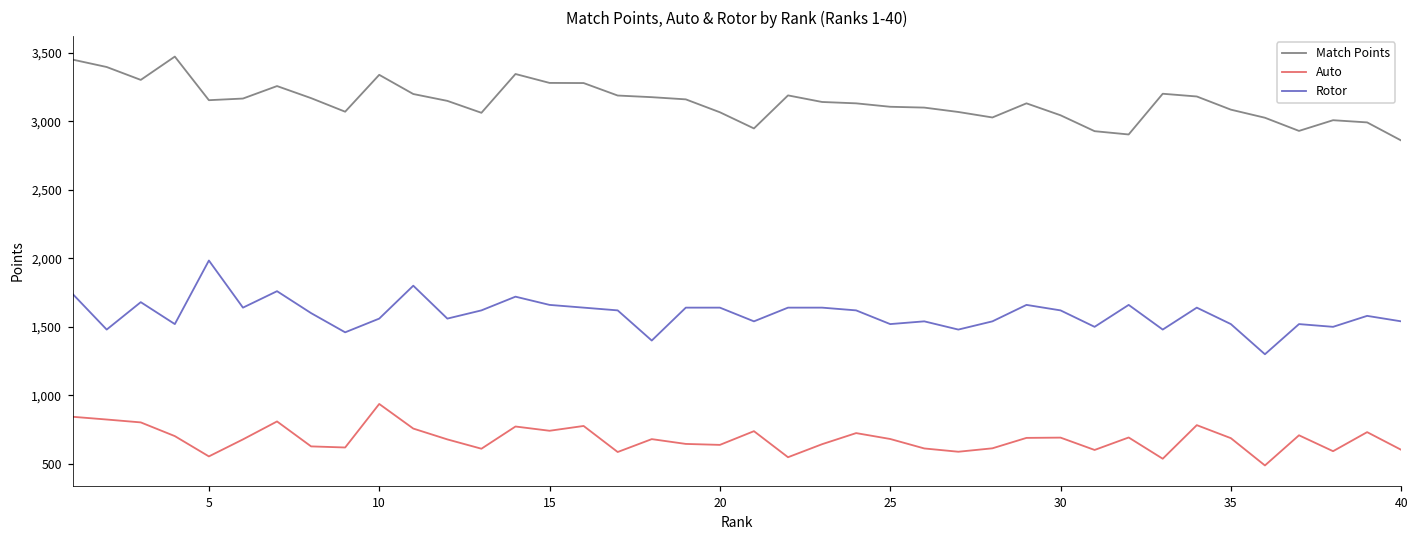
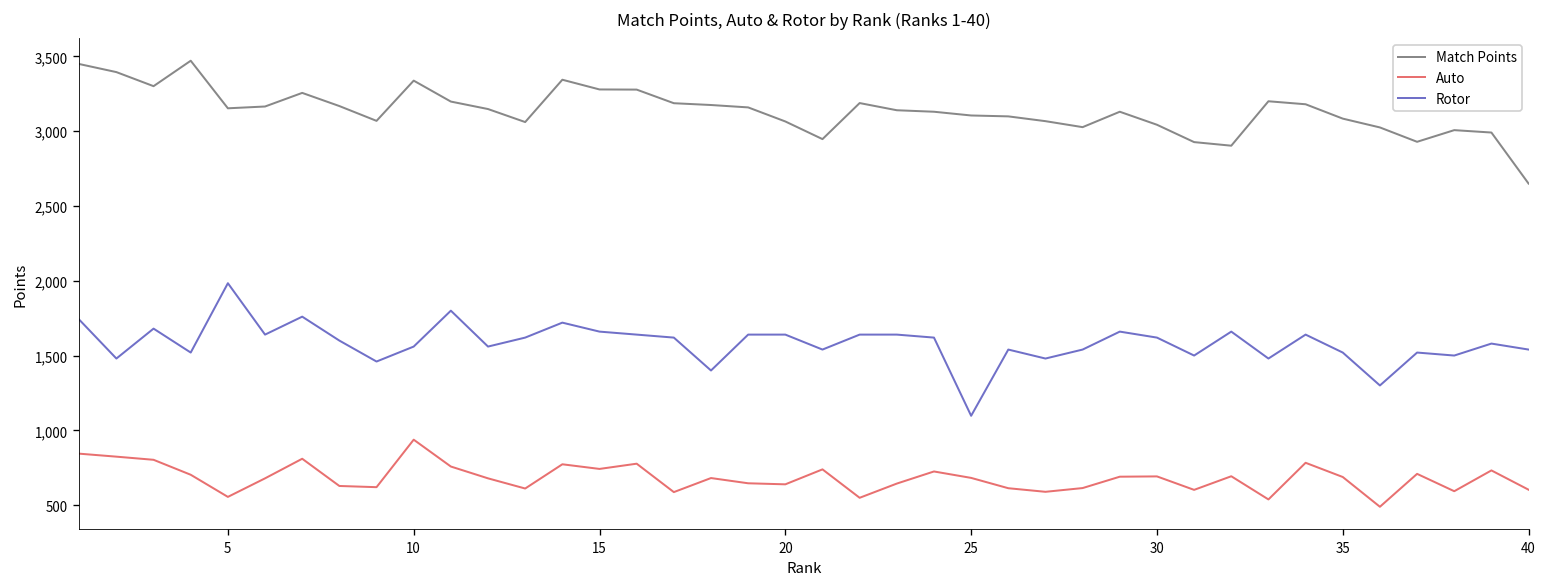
Rotor, 25: 1,520 -> 1,100
Match Points, 40: 2,860 -> 2,650
